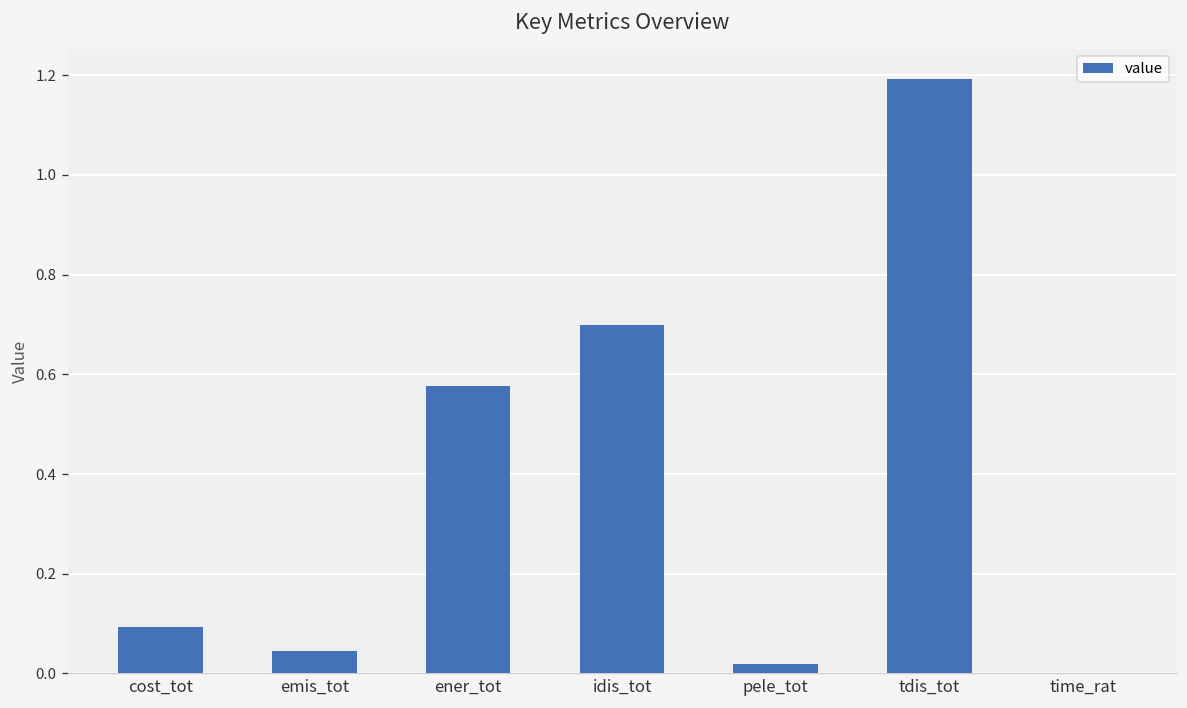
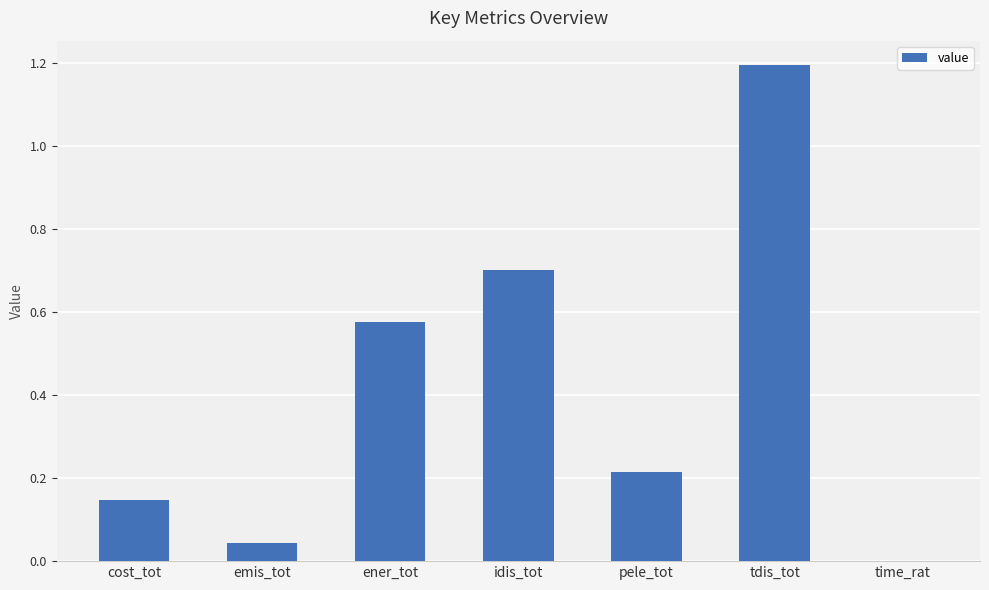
cost_tot: 0.09 -> 0.15
pele_tot: 0.02 -> 0.22
